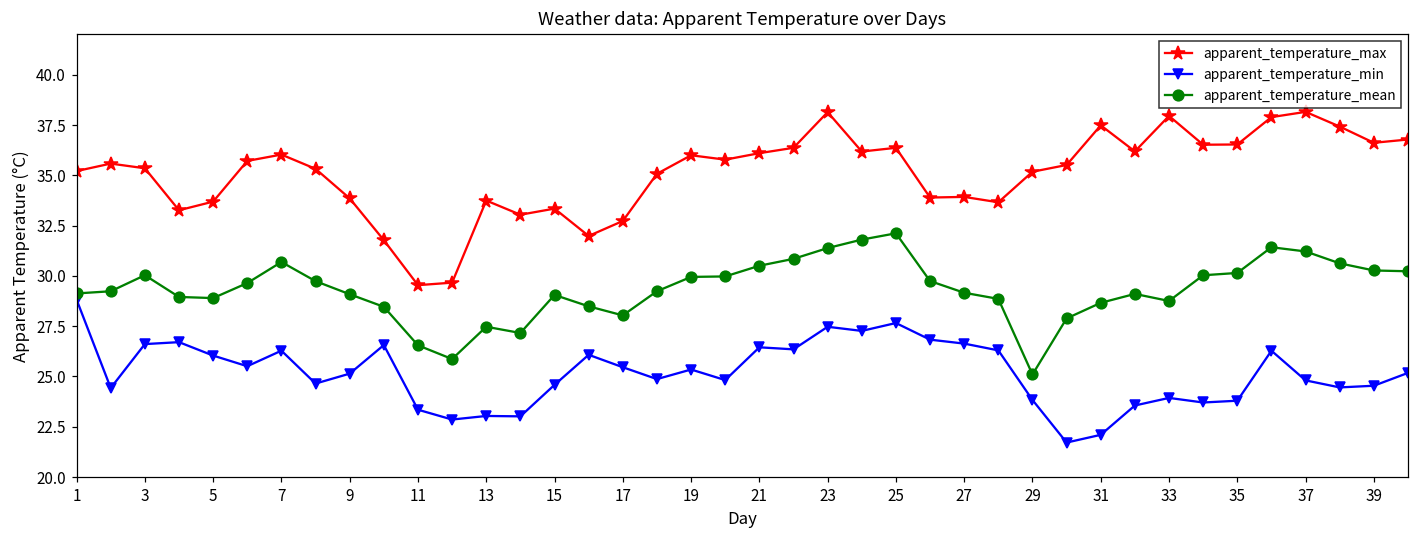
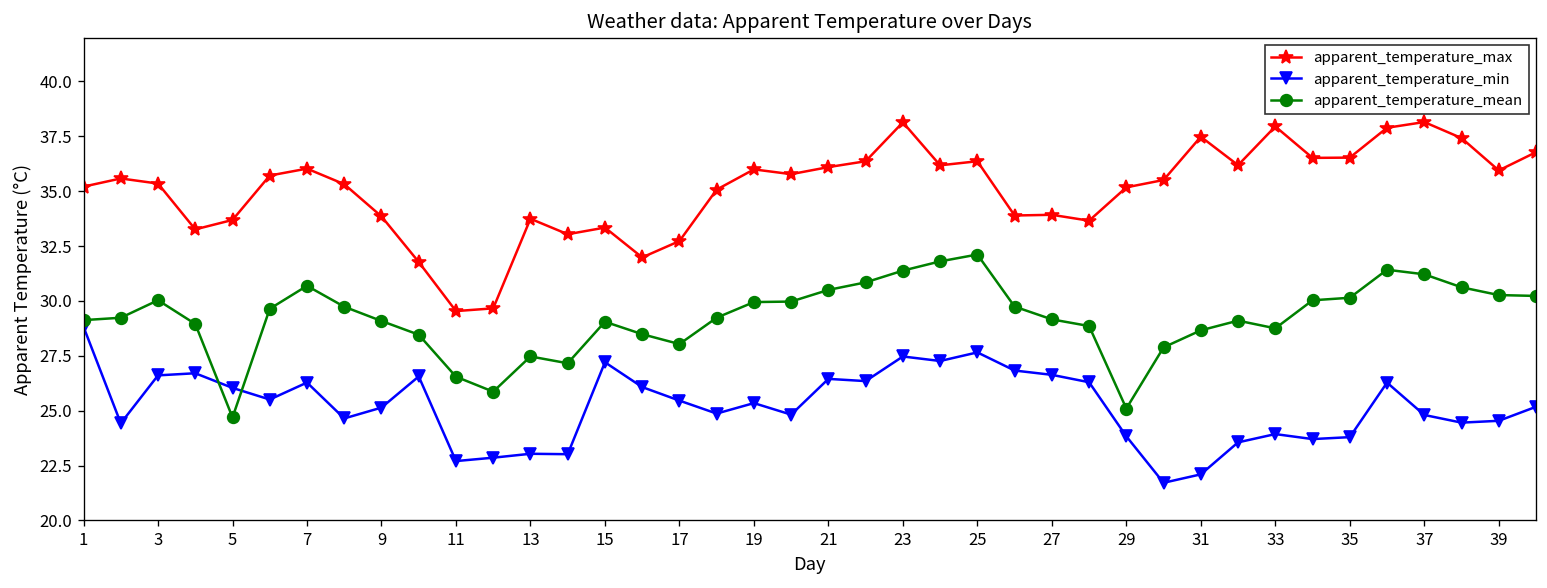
apparent_temperature_mean, 5: 28.9 -> 24.7
apparent_temperature_min, 11: 23.3 -> 22.7
apparent_temperature_min, 15: 24.6 -> 27.2
apparent_temperature_max, 39: 36.6 -> 35.9
